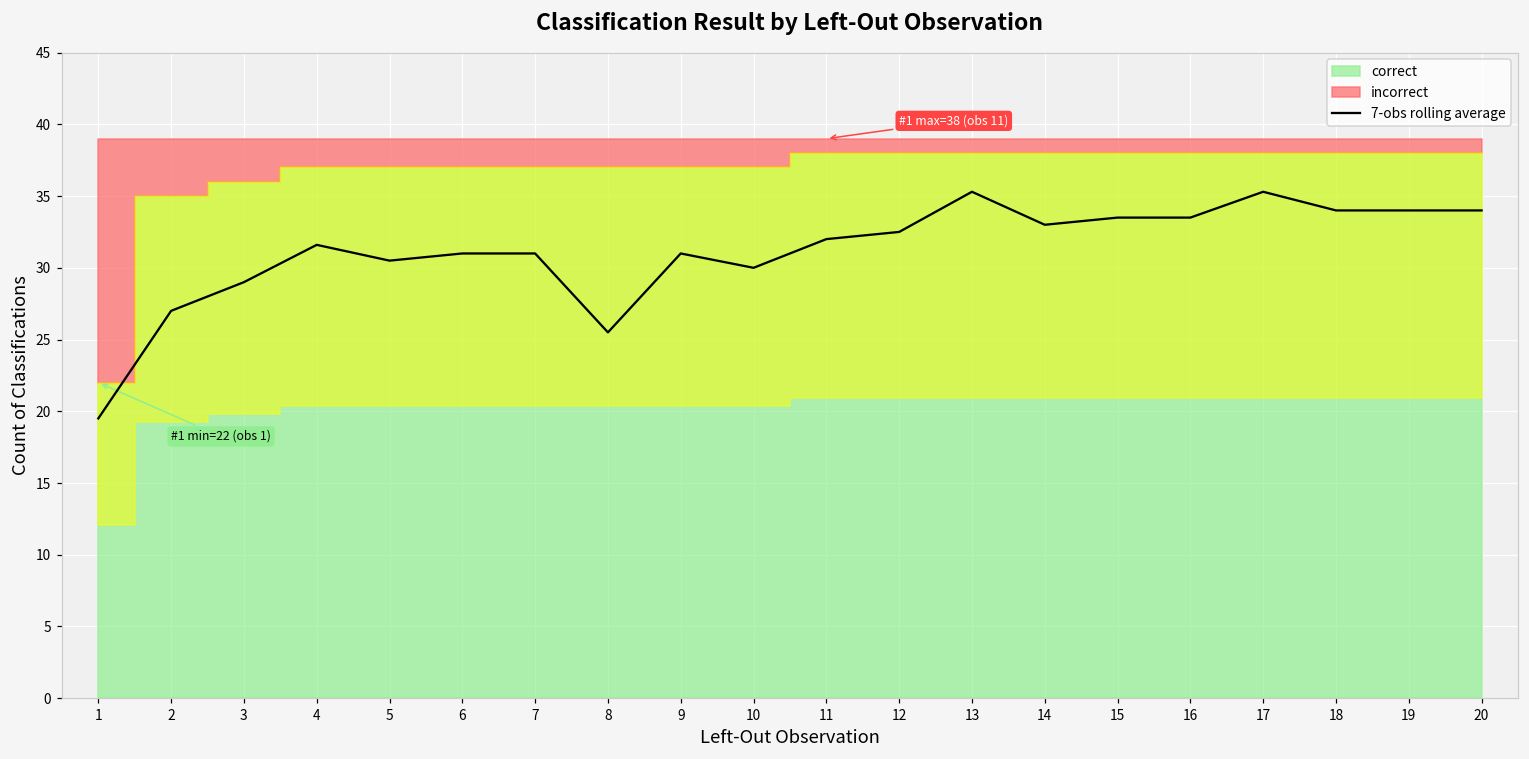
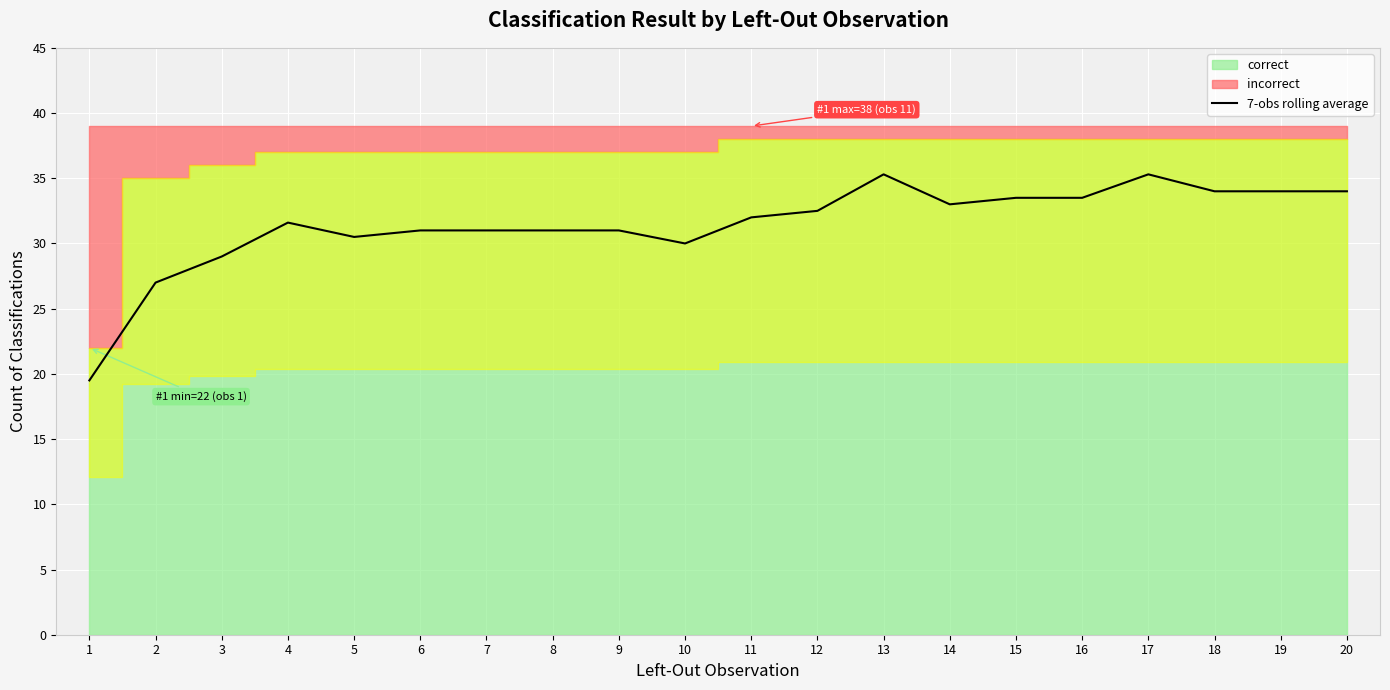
7-obs rolling average, 8: 25.5 -> 31.0
